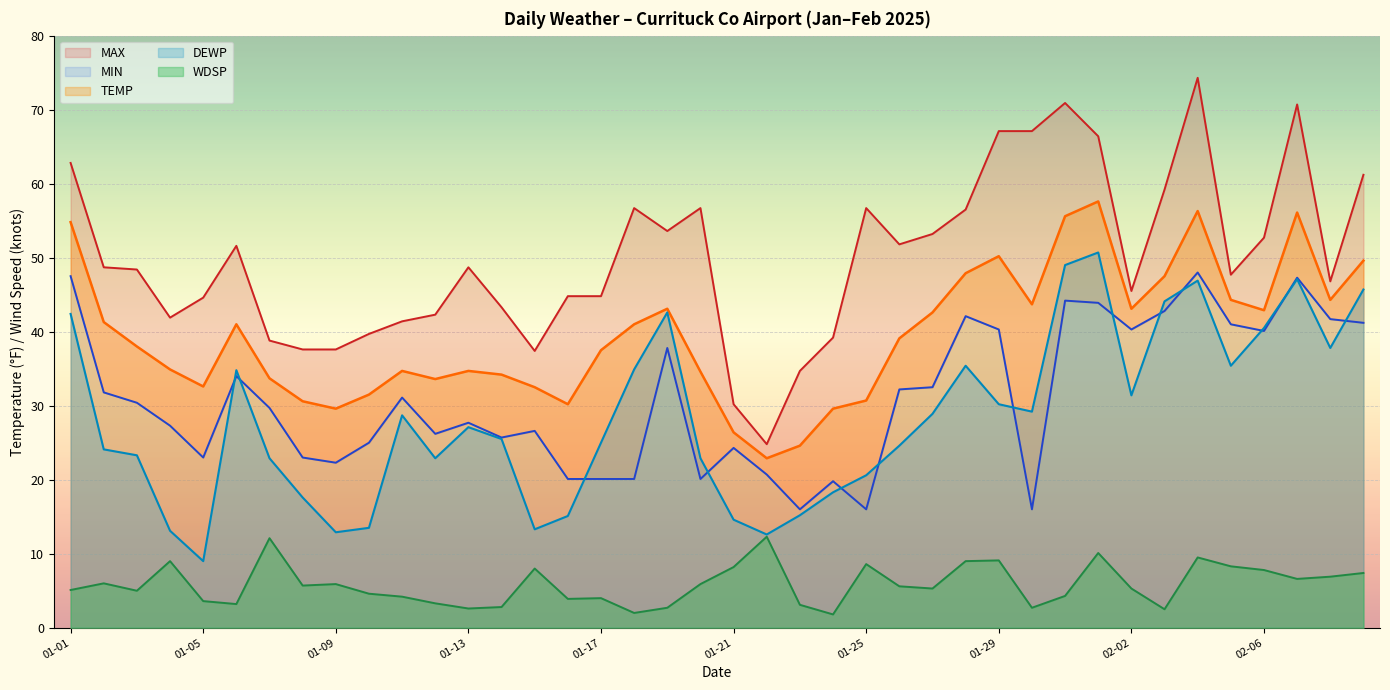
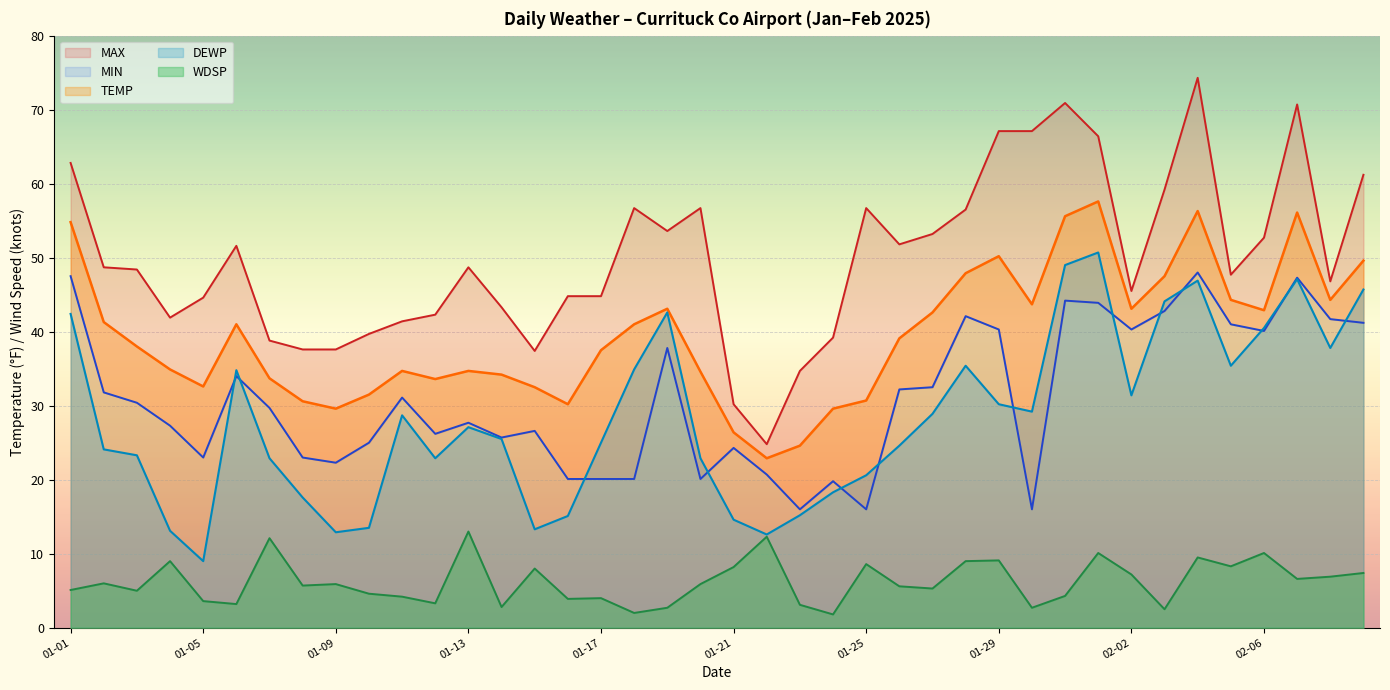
WDSP, 01-13: 3 -> 13
WDSP, 02-02: 5 -> 7
WDSP, 02-06: 8 -> 10
